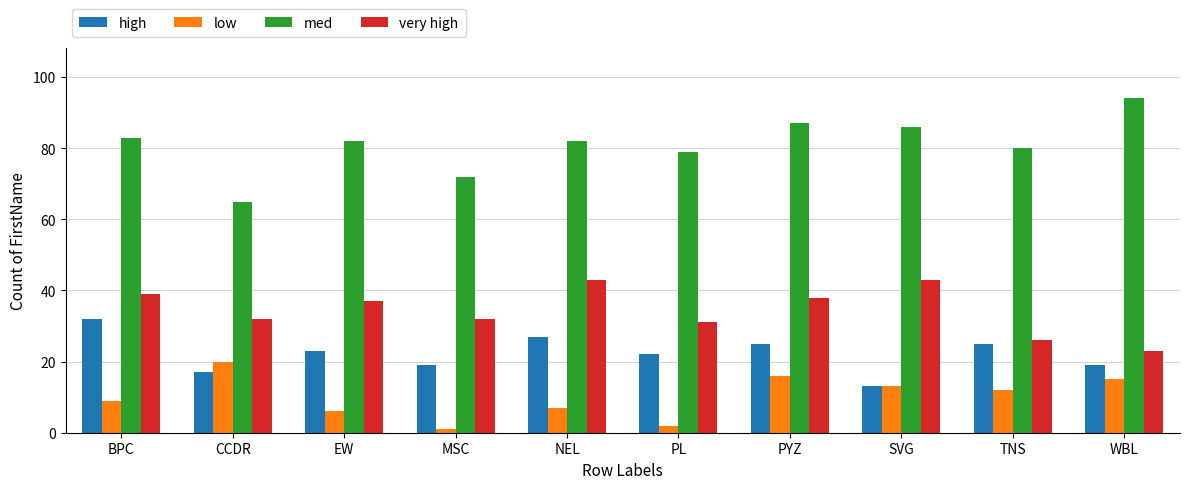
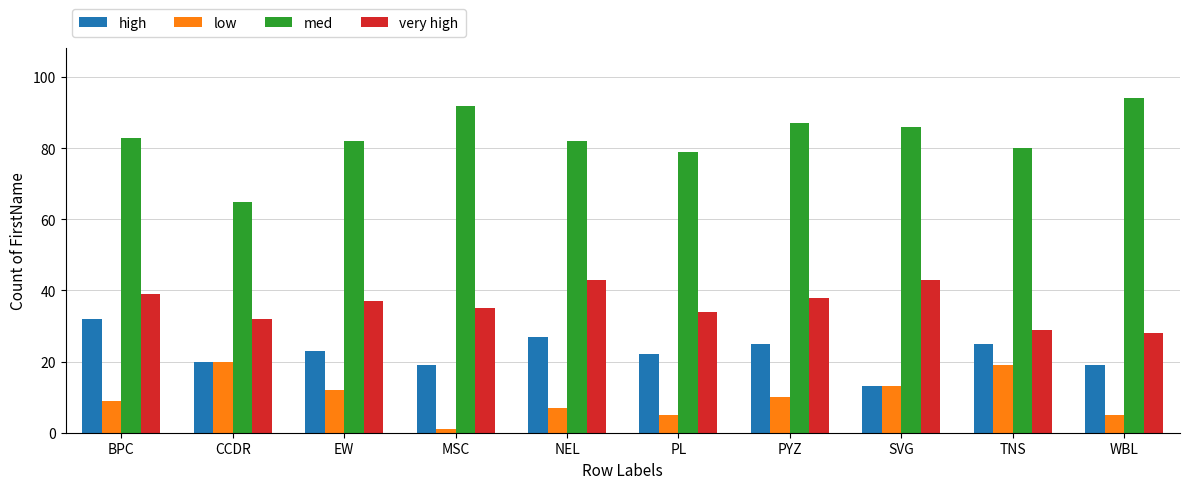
high, CCDR: 17 -> 20
low, EW: 6 -> 12
med, MSC: 72 -> 92
very high, MSC: 32 -> 35
low, PL: 2 -> 5
very high, PL: 31 -> 34
low, PYZ: 16 -> 10
low, TNS: 12 -> 19
very high, TNS: 26 -> 29
low, WBL: 15 -> 5
very high, WBL: 23 -> 28
